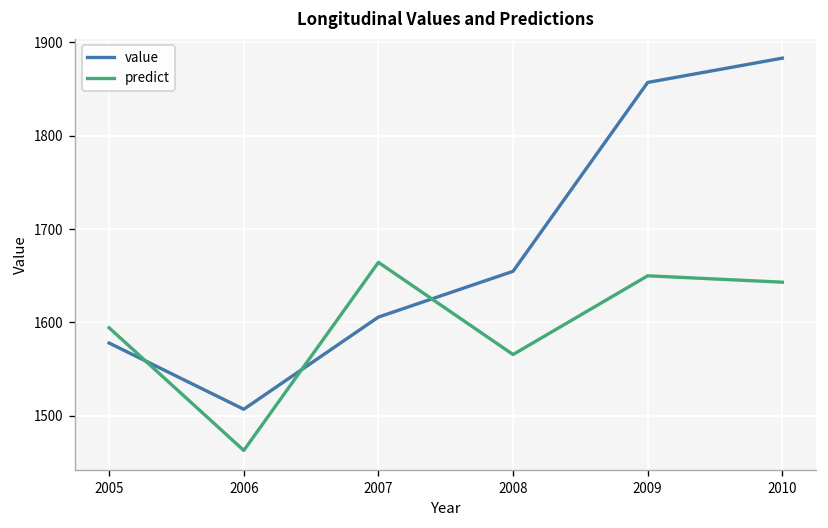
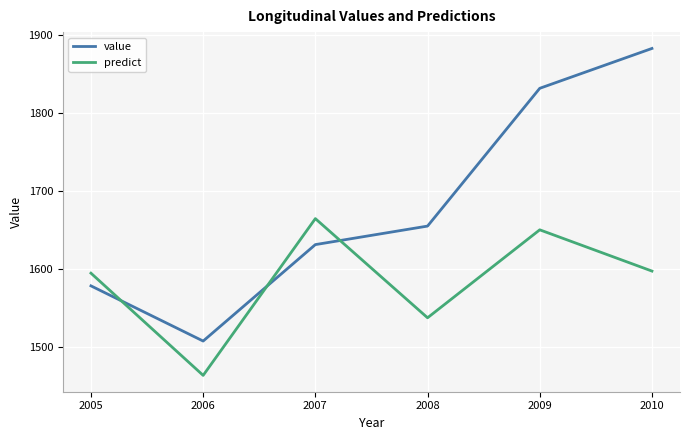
value, 2007: 1610 -> 1630
predict, 2008: 1570 -> 1540
value, 2009: 1860 -> 1830
predict, 2010: 1640 -> 1600
